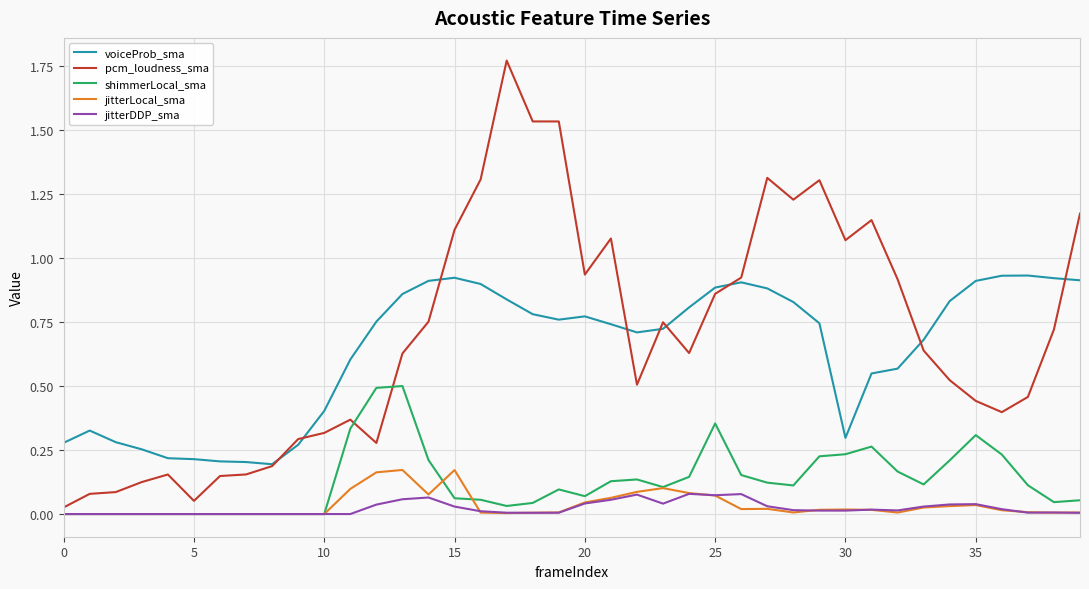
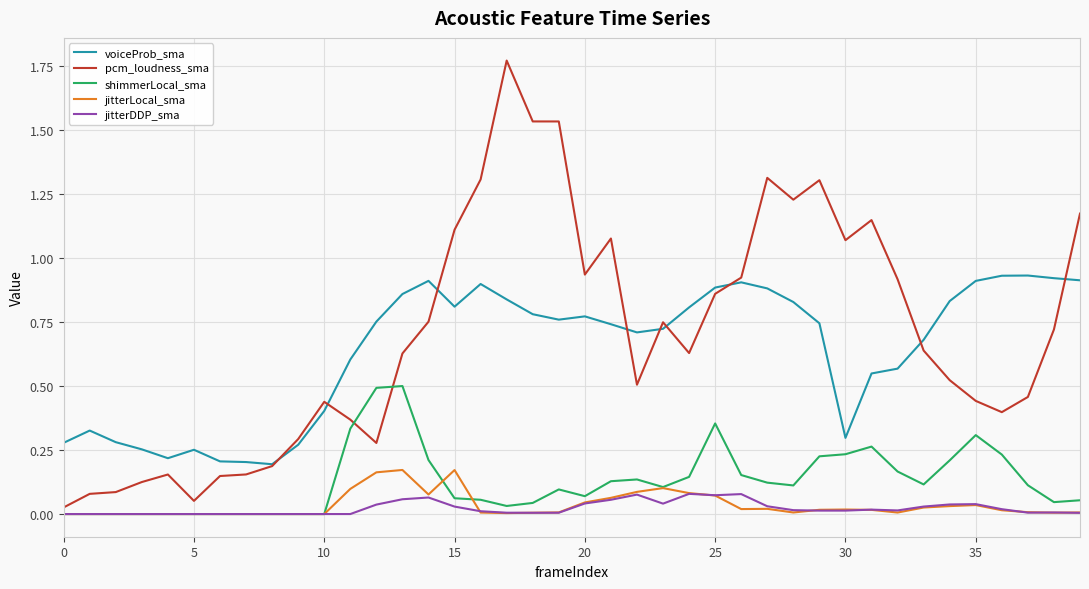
voiceProb_sma, 5: 0.21 -> 0.25
pcm_loudness_sma, 10: 0.32 -> 0.44
voiceProb_sma, 15: 0.92 -> 0.81
